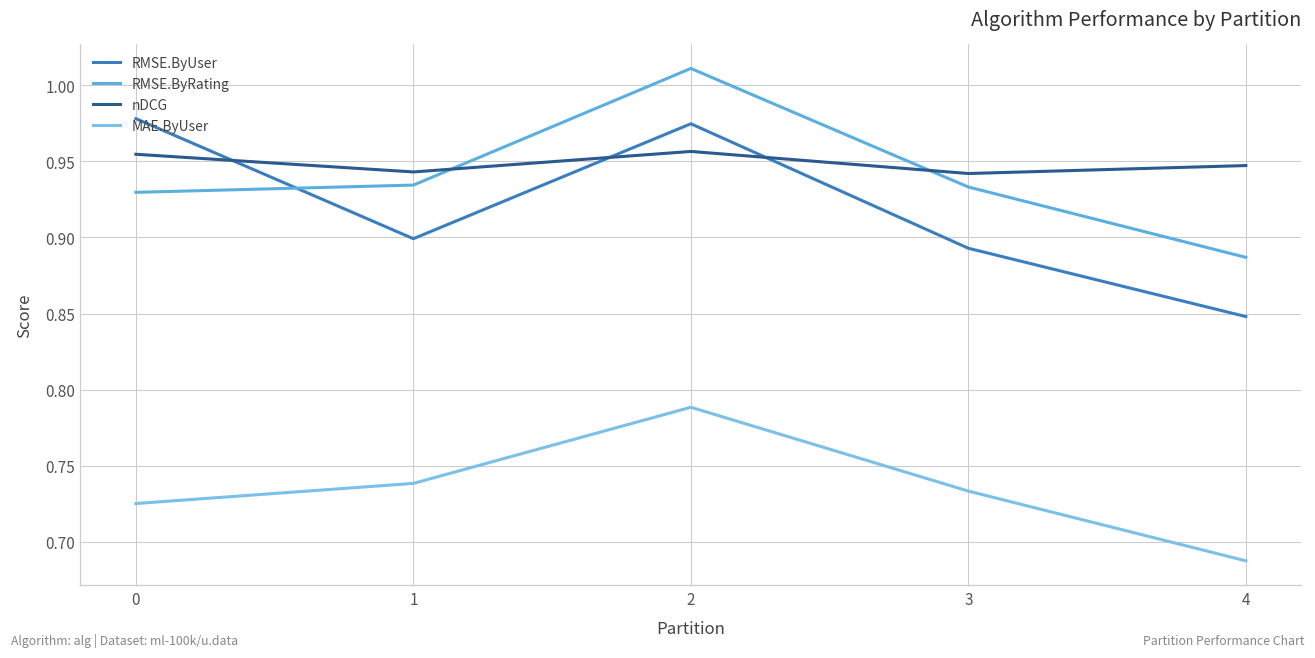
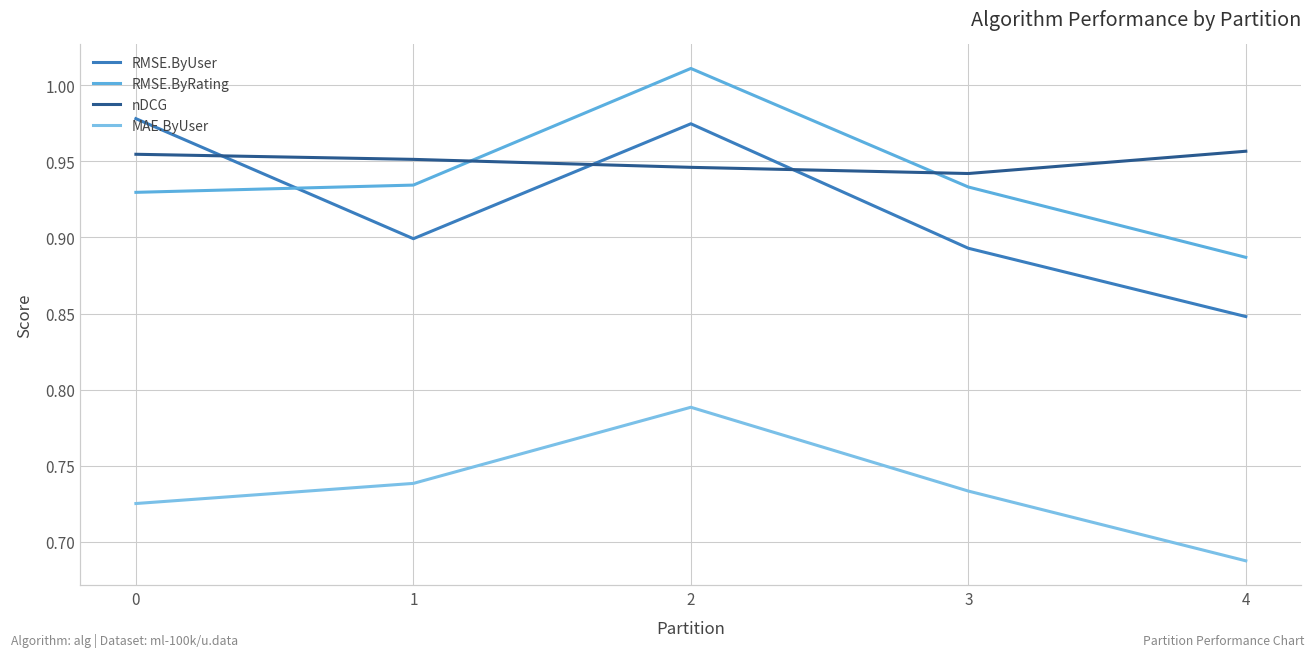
nDCG, 1: 0.943 -> 0.951
nDCG, 2: 0.956 -> 0.946
nDCG, 4: 0.947 -> 0.957
